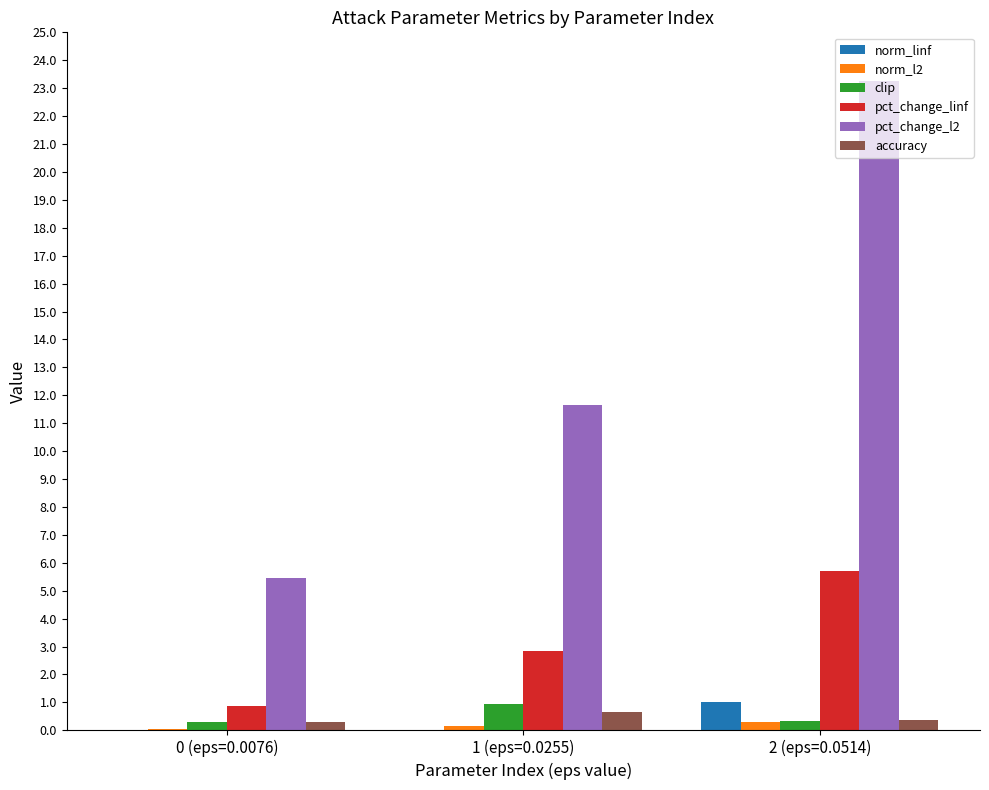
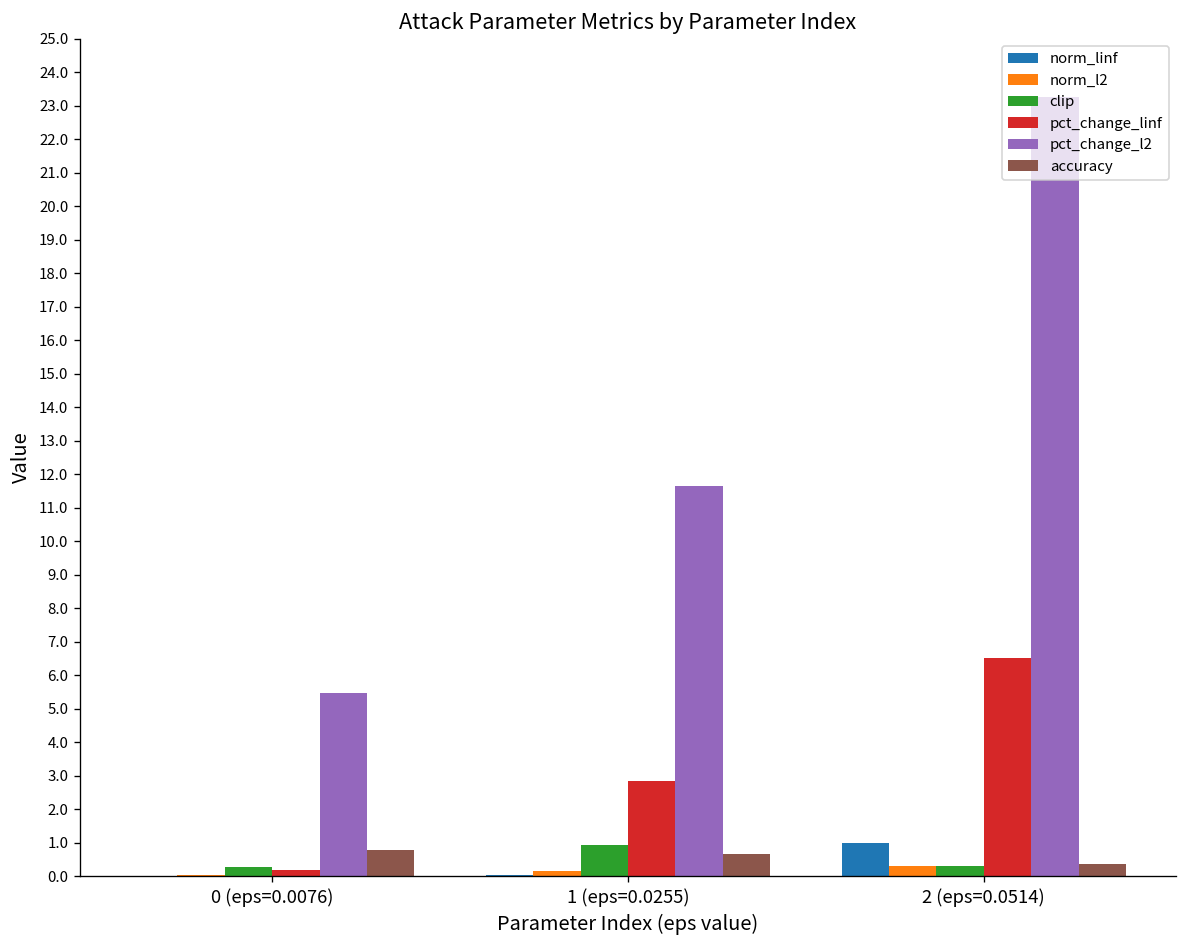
pct_change_linf, 0 (eps=0.0076): 0.9 -> 0.2
accuracy, 0 (eps=0.0076): 0.3 -> 0.8
pct_change_linf, 2 (eps=0.0514): 5.7 -> 6.5
